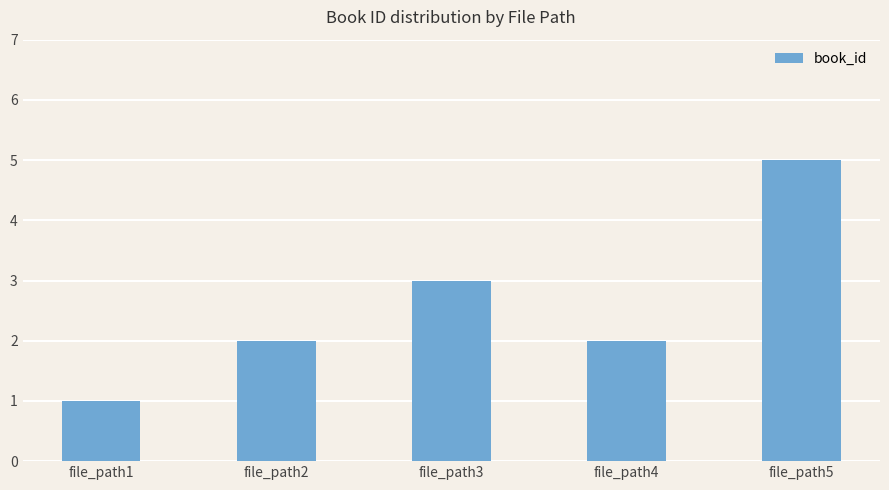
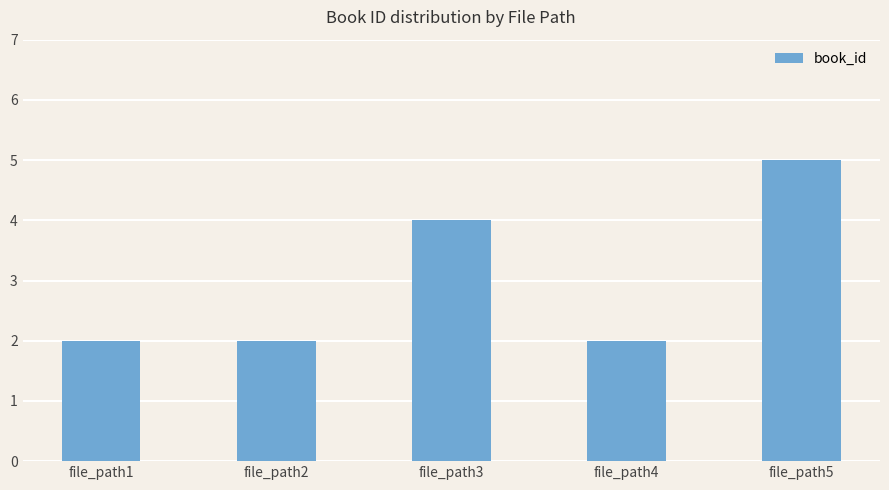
file_path1: 1 -> 2
file_path3: 3 -> 4
